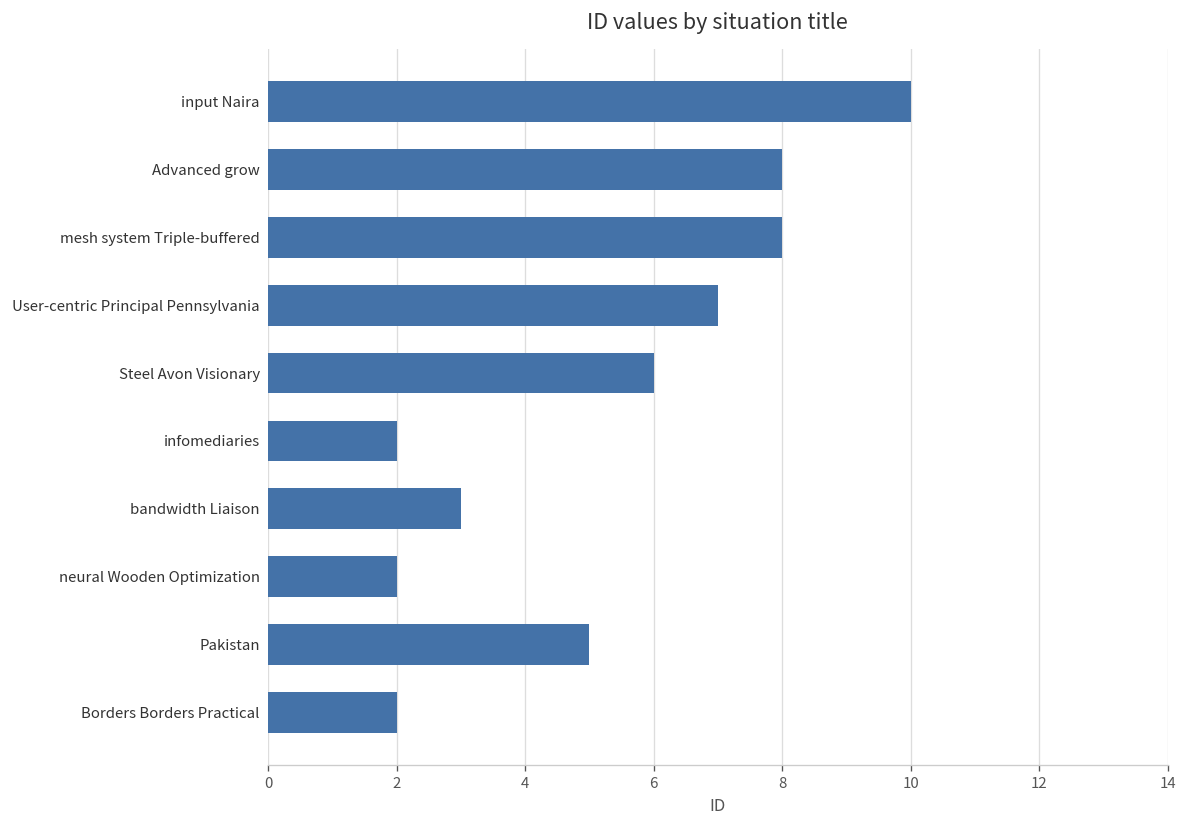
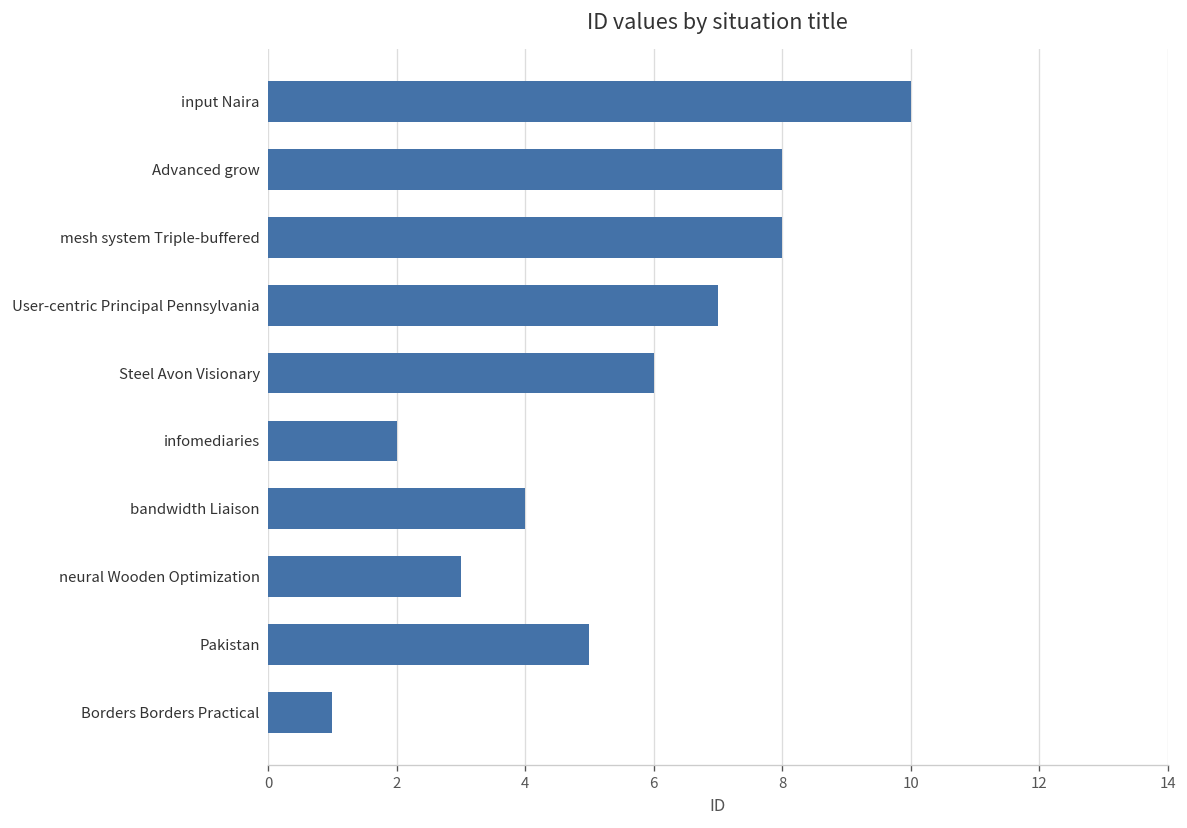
bandwidth Liaison: 3 -> 4
neural Wooden Optimization: 2 -> 3
Borders Borders Practical: 2 -> 1
